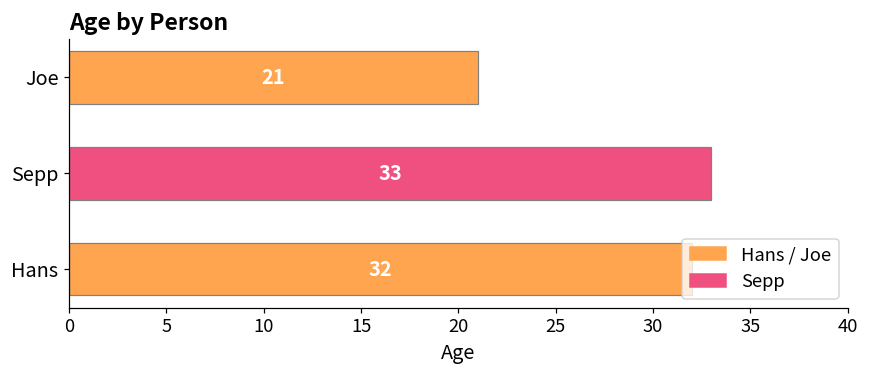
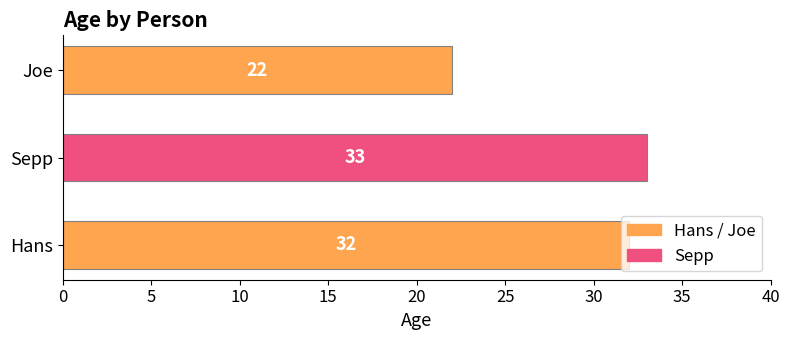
Joe: 21 -> 22
